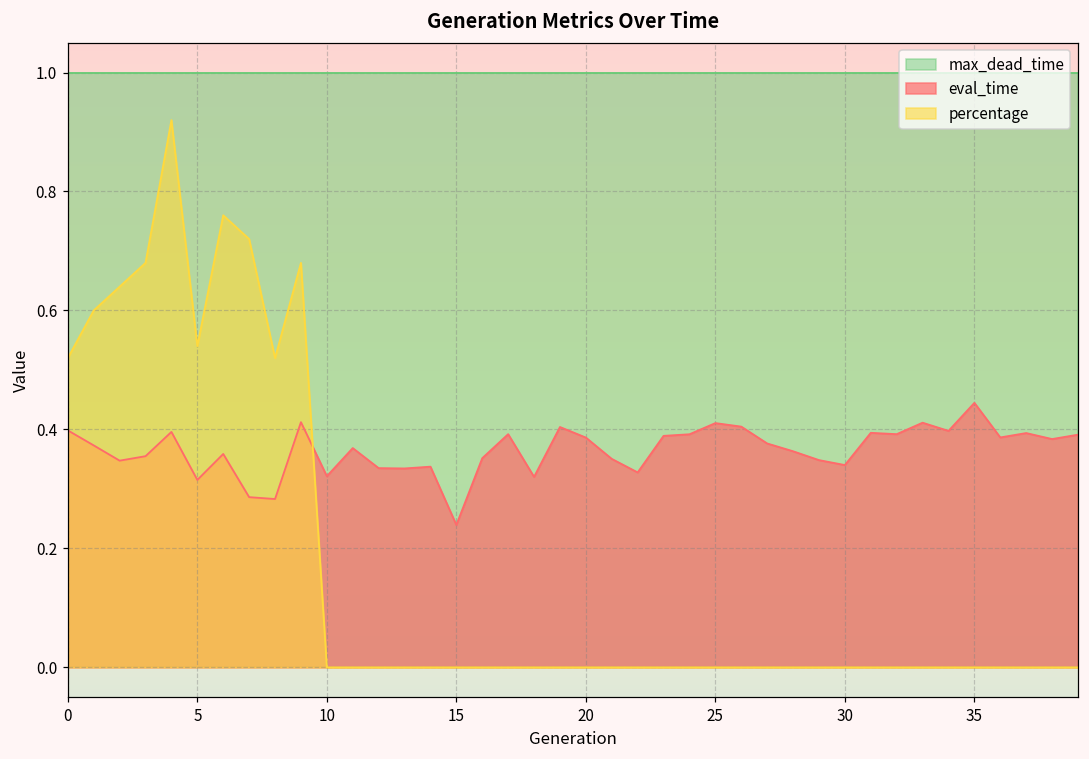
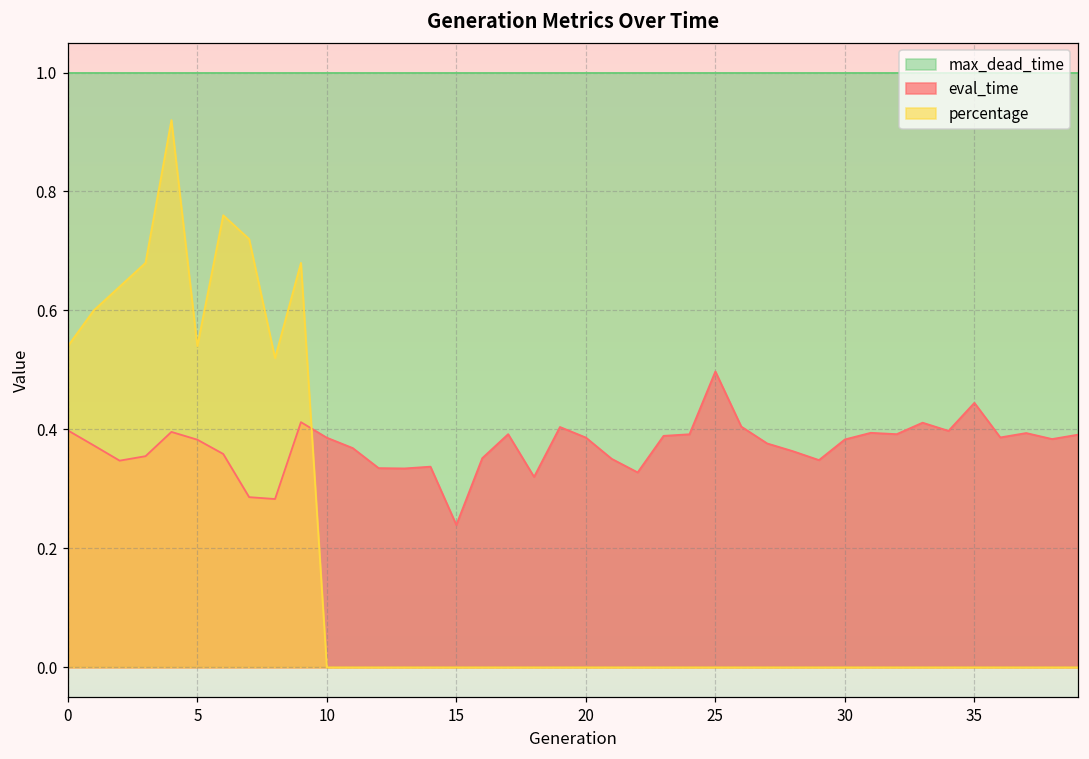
percentage, 0: 0.52 -> 0.54
eval_time, 5: 0.32 -> 0.38
eval_time, 10: 0.32 -> 0.39
eval_time, 25: 0.41 -> 0.50
eval_time, 30: 0.34 -> 0.38
